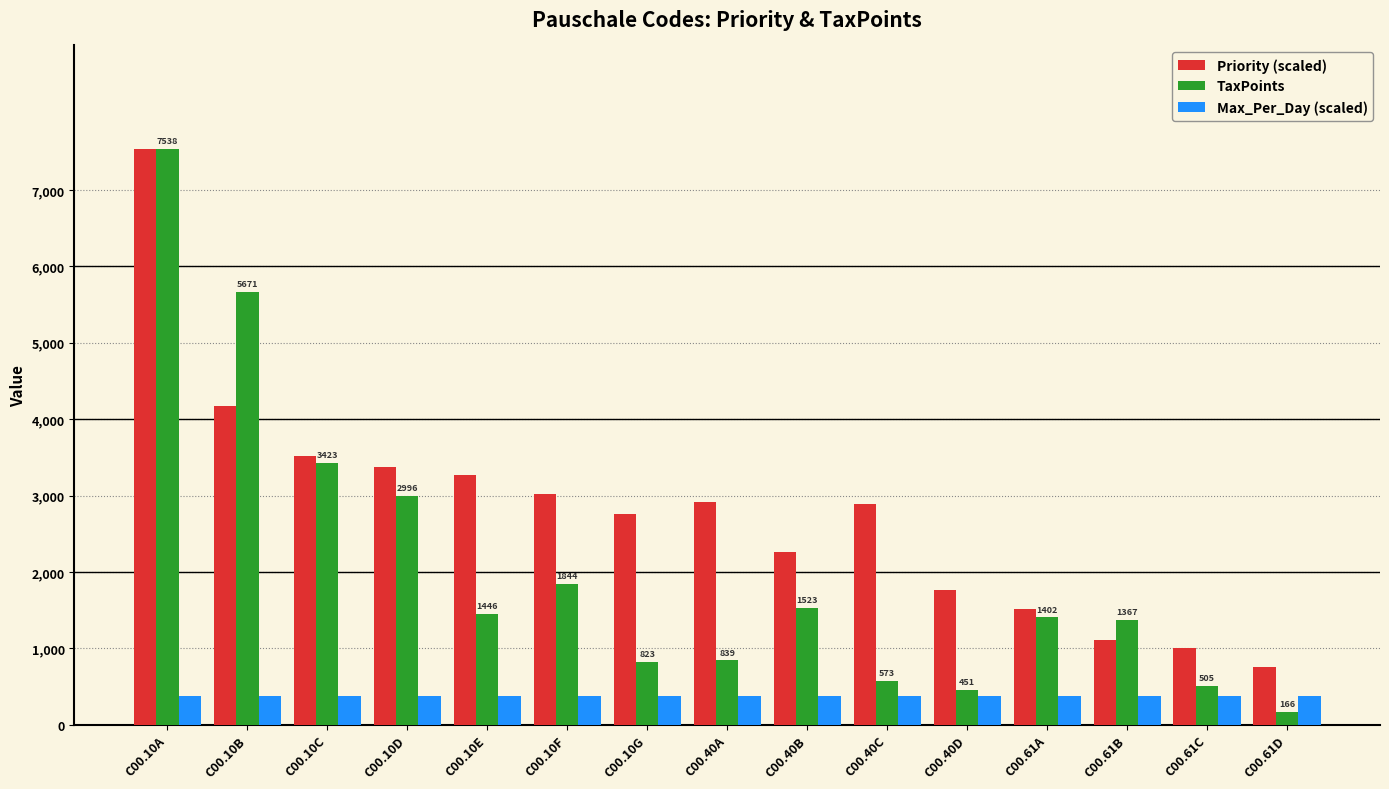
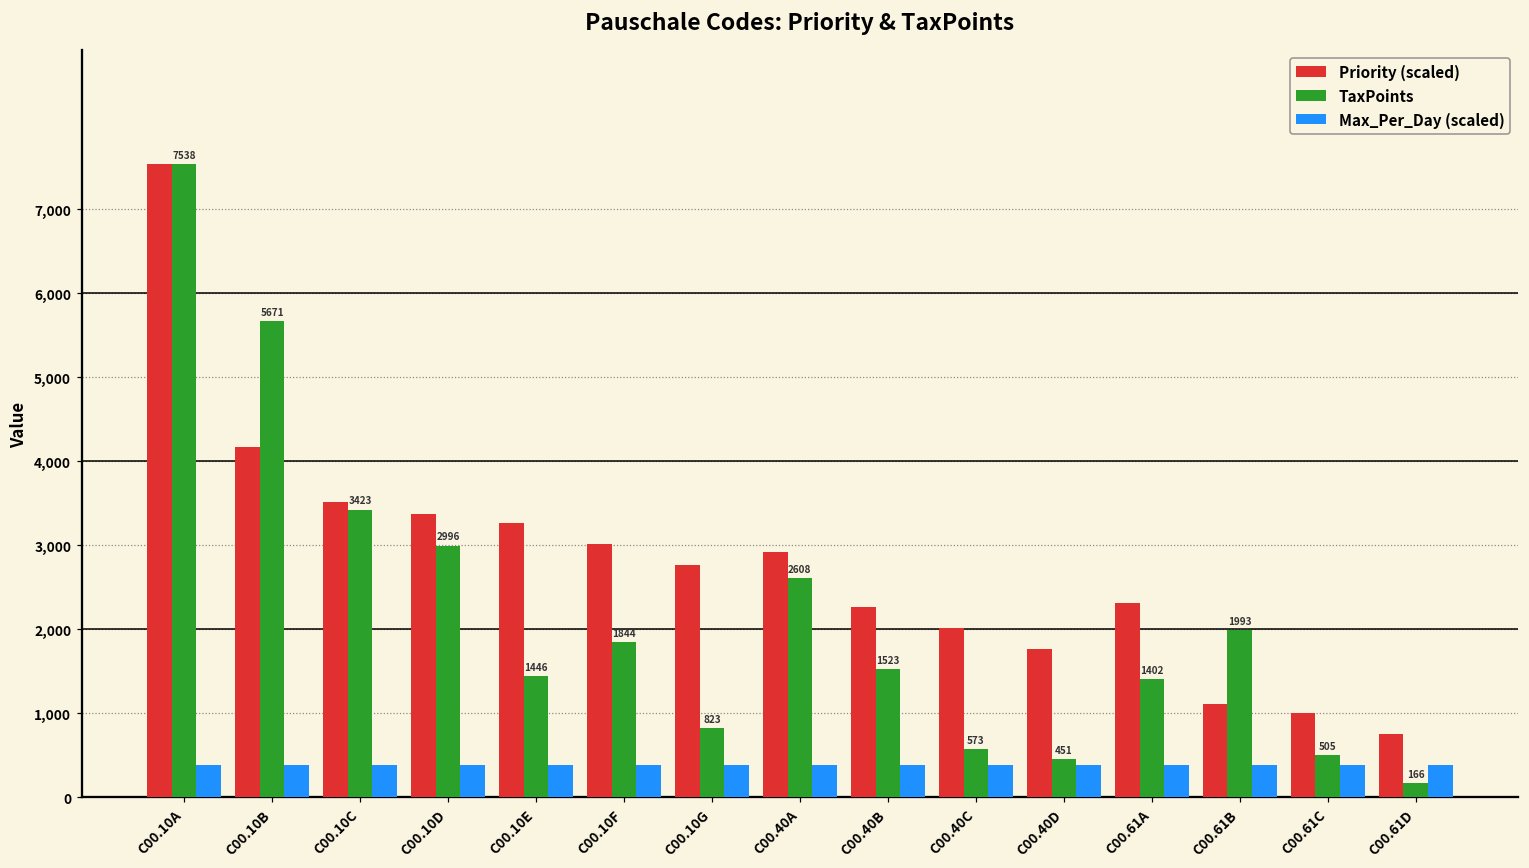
TaxPoints, C00.40A: 839 -> 2608
Priority (scaled), C00.40C: 2,900 -> 2,000
Priority (scaled), C00.61A: 1,500 -> 2,300
TaxPoints, C00.61B: 1367 -> 1993
